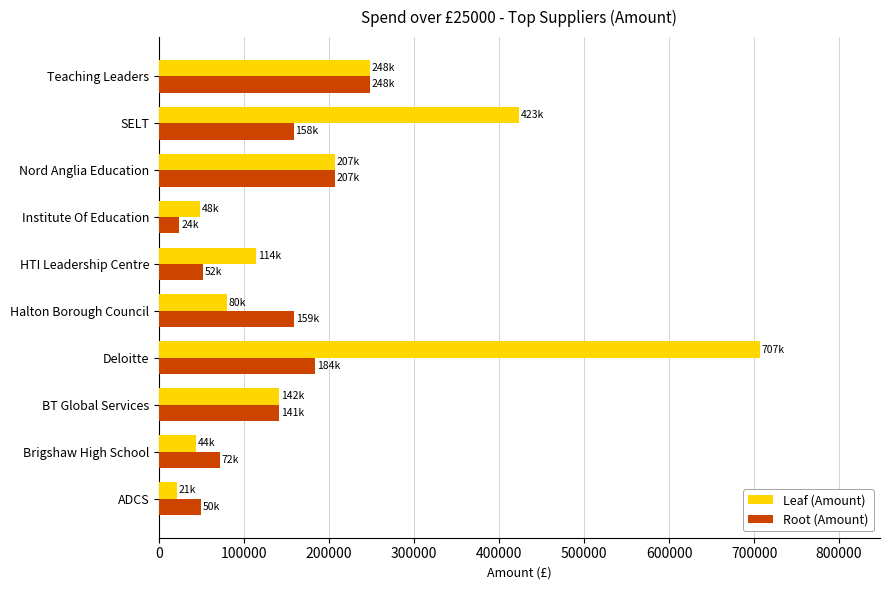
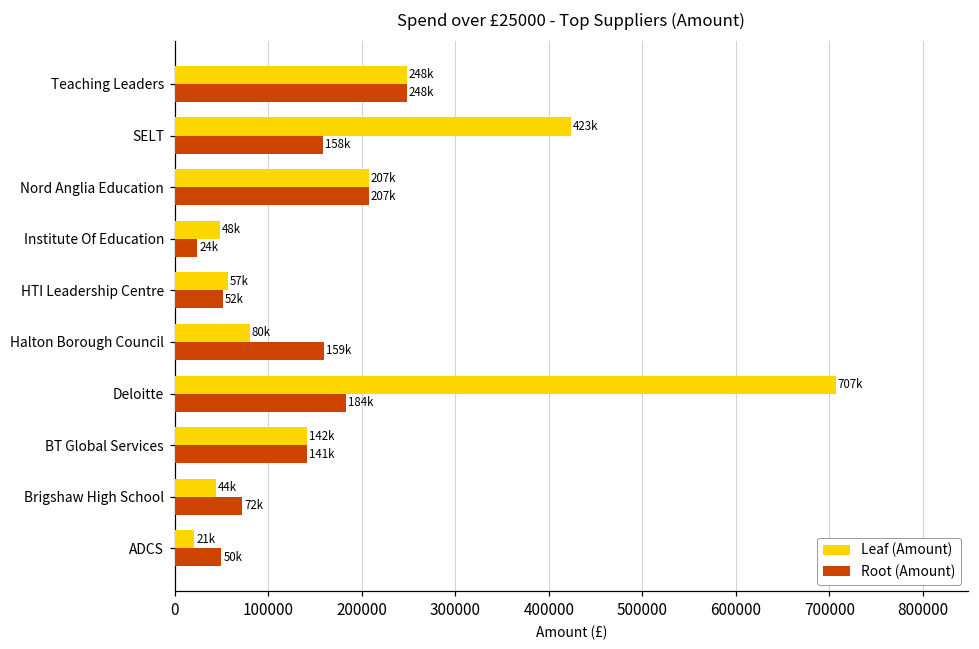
Leaf (Amount), HTI Leadership Centre: 114k -> 57k
